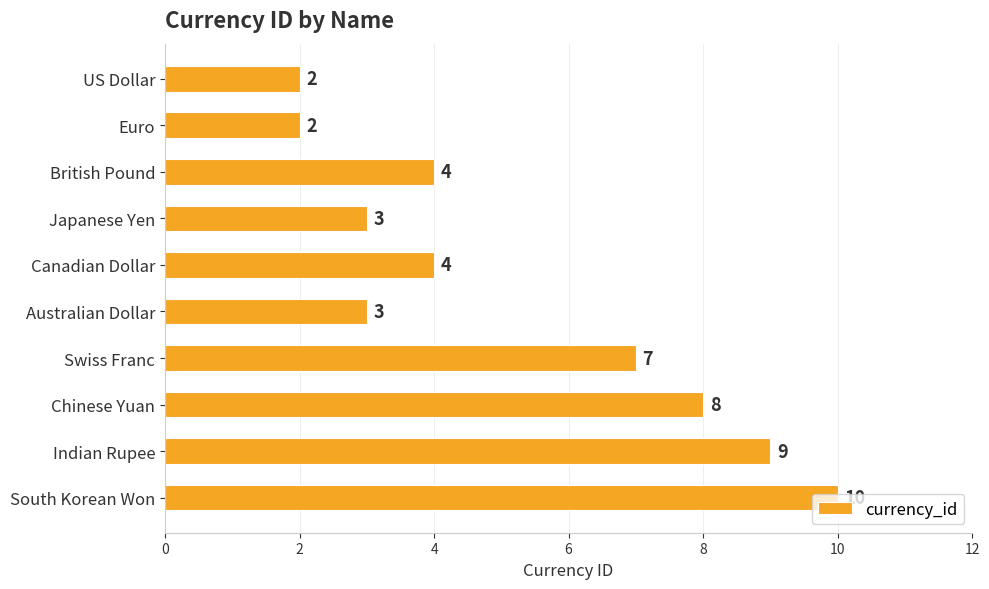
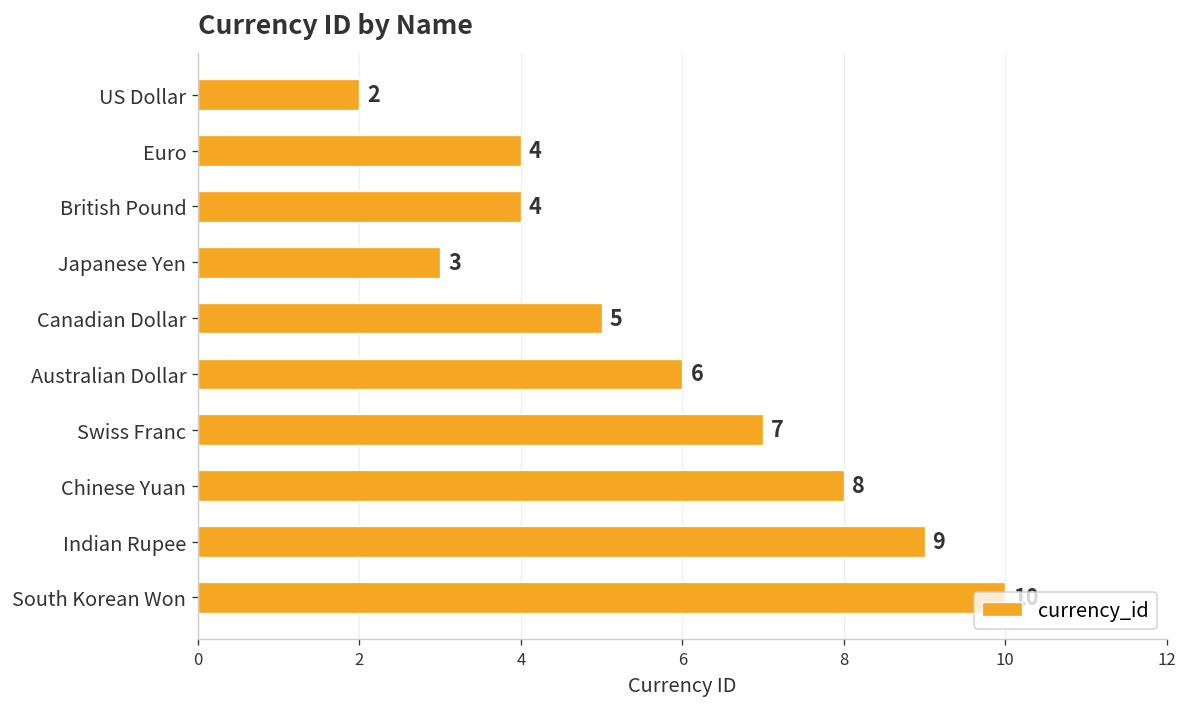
Euro: 2 -> 4
Canadian Dollar: 4 -> 5
Australian Dollar: 3 -> 6
